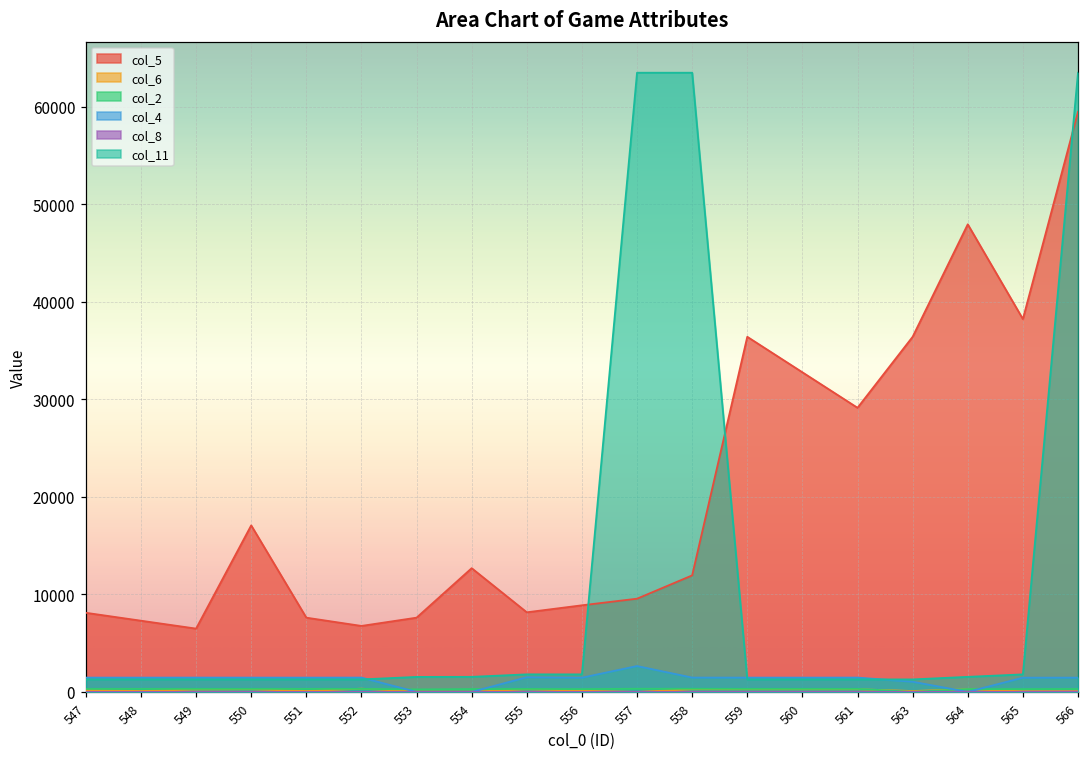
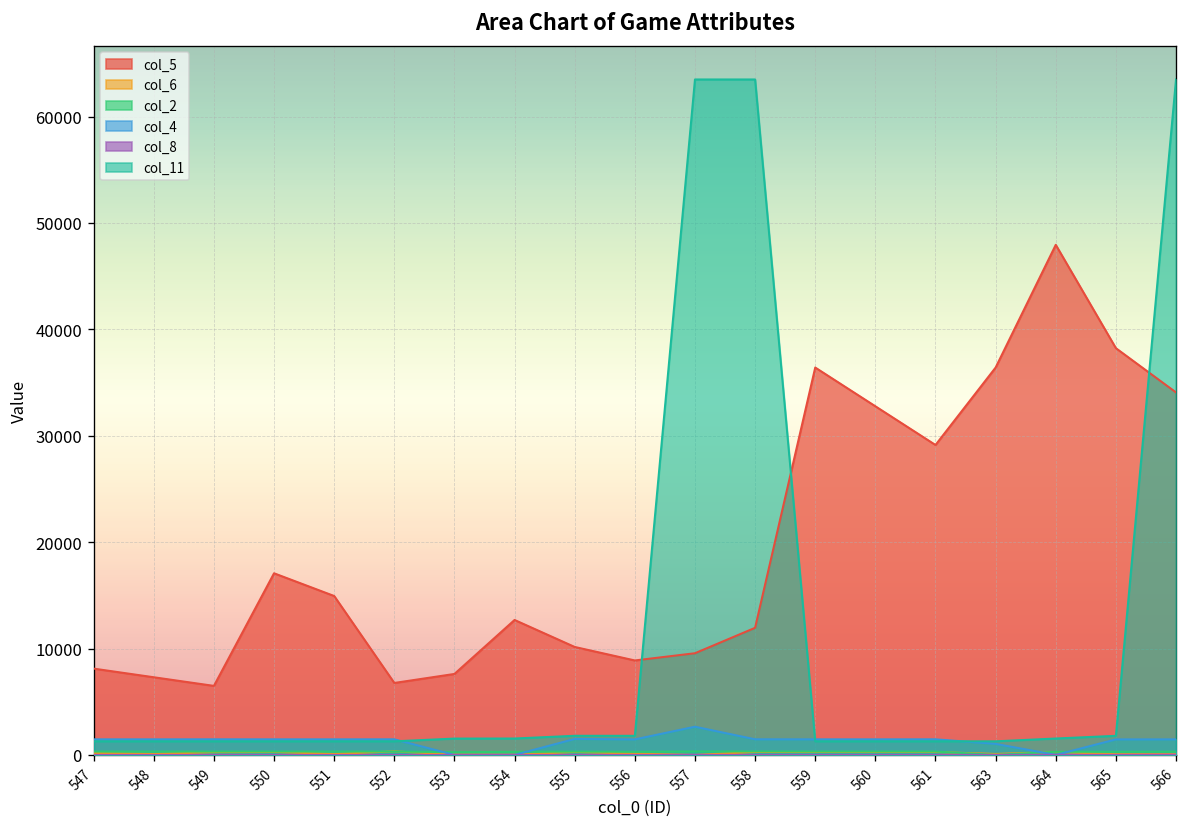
col_5, 551: 8000 -> 15000
col_5, 555: 8000 -> 10000
col_5, 566: 59000 -> 34000
